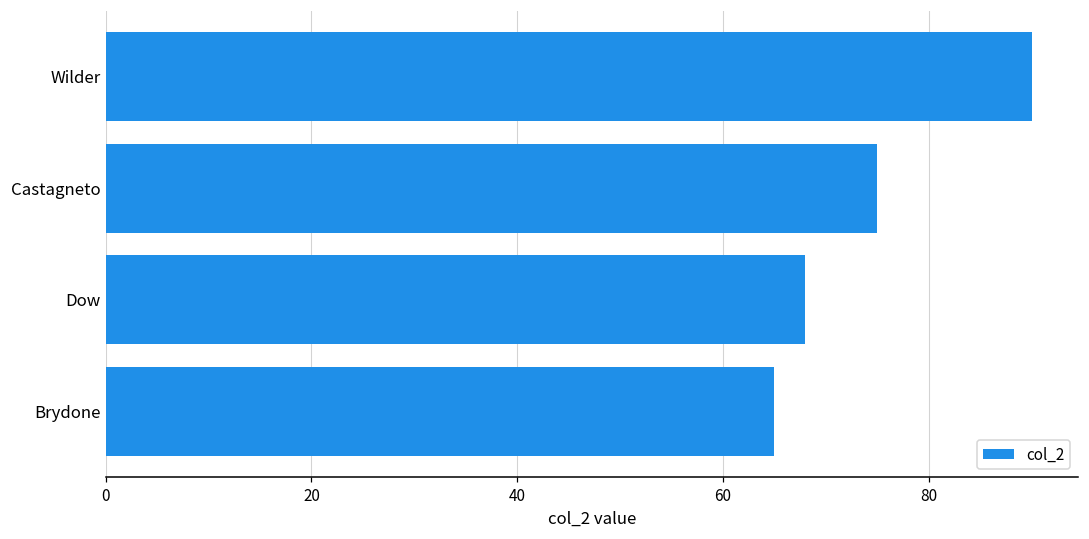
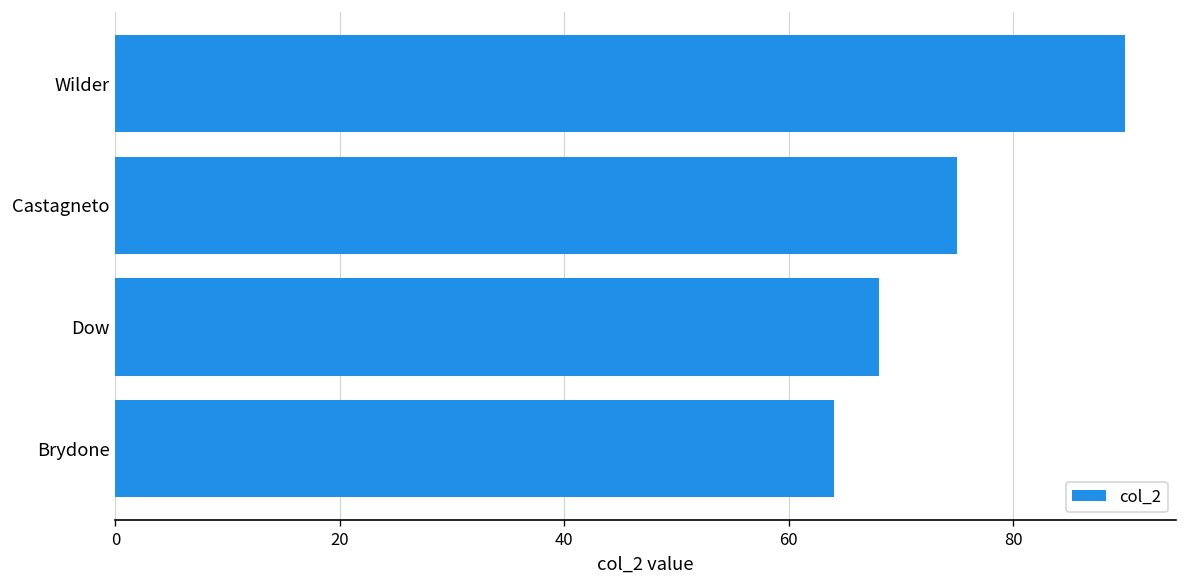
Brydone: 65 -> 64
